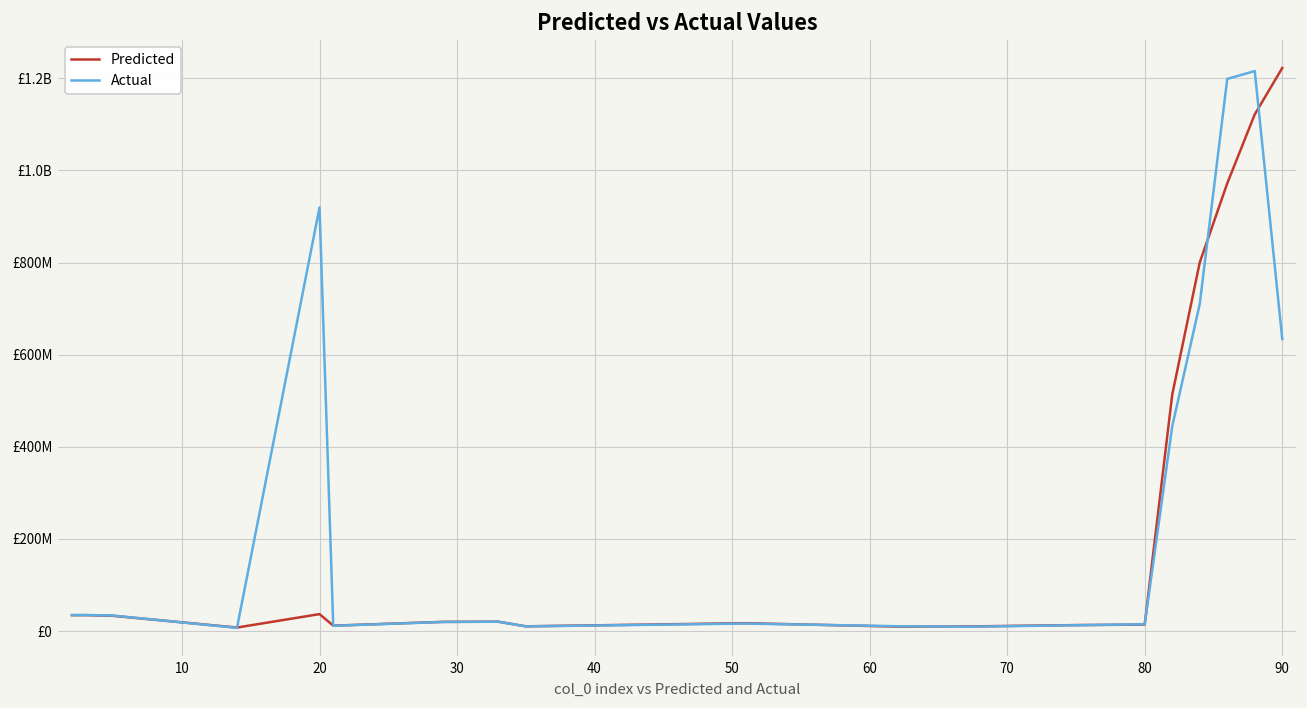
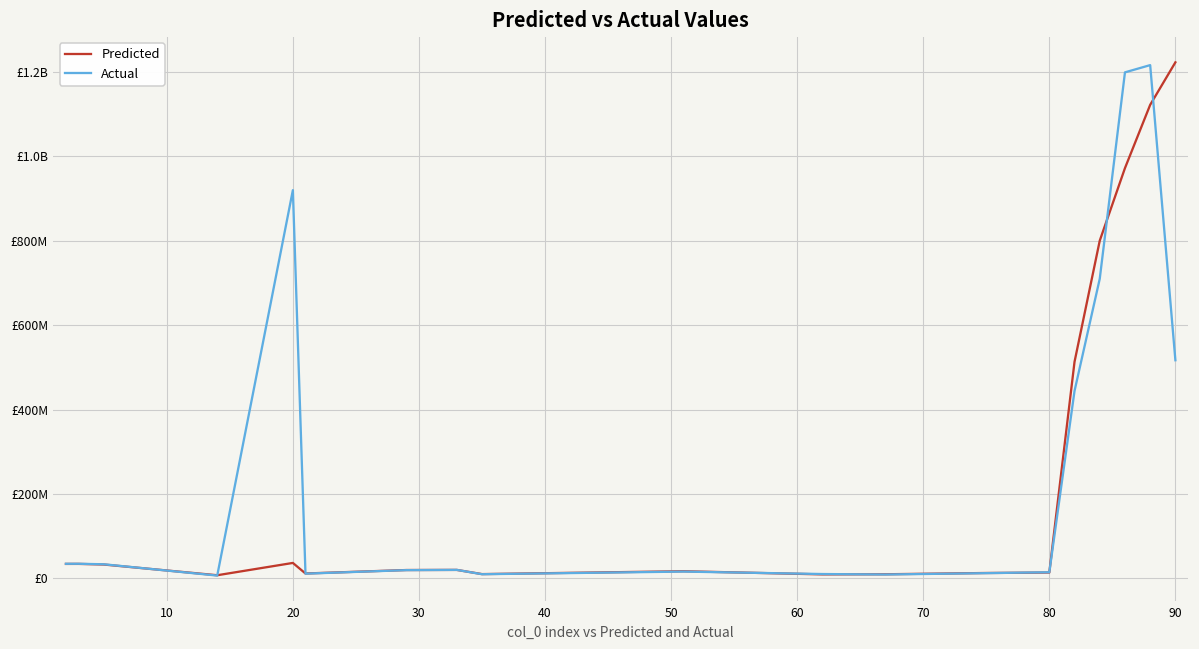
Actual, 90: £630000000 -> £520000000
